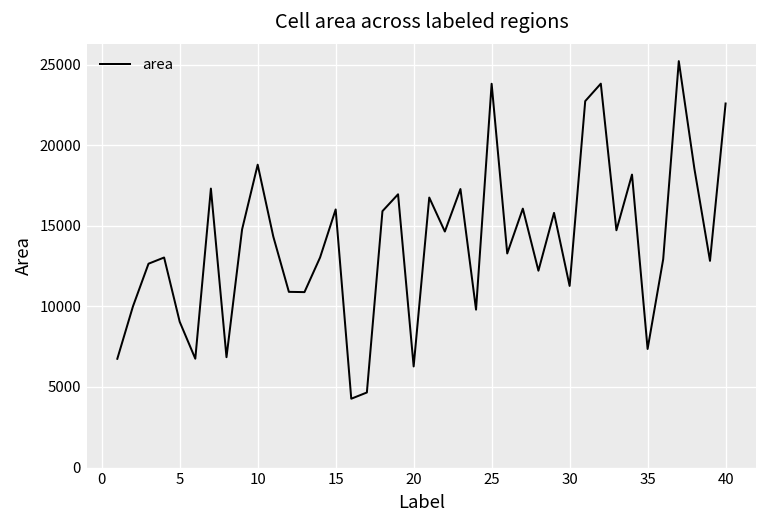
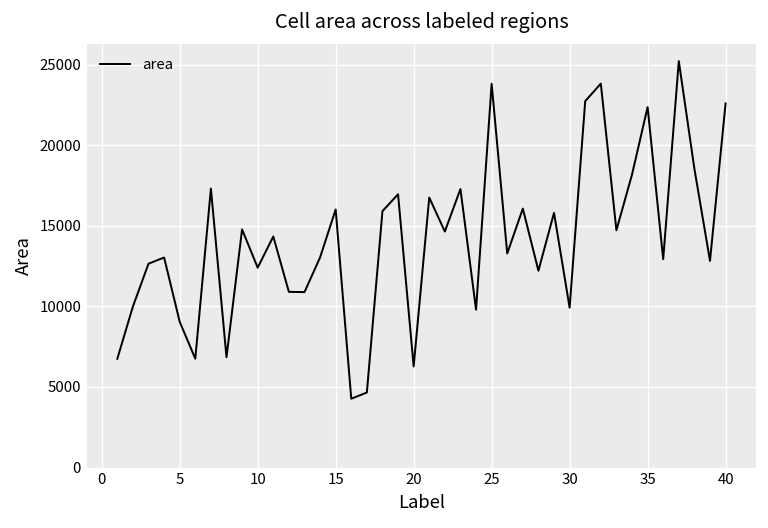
10: 18800 -> 12400
30: 11300 -> 9900
35: 7400 -> 22400
